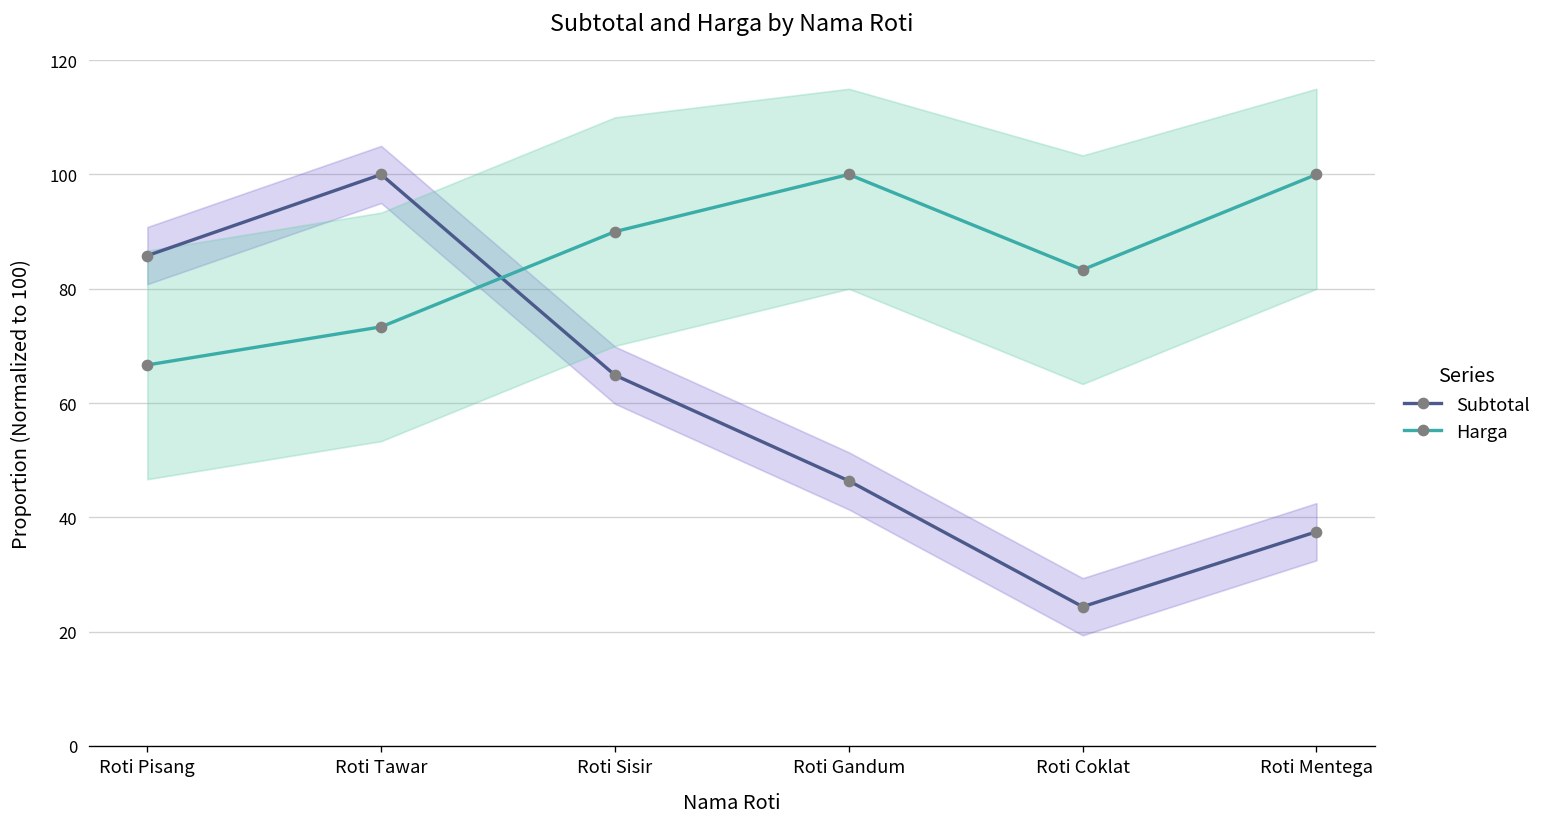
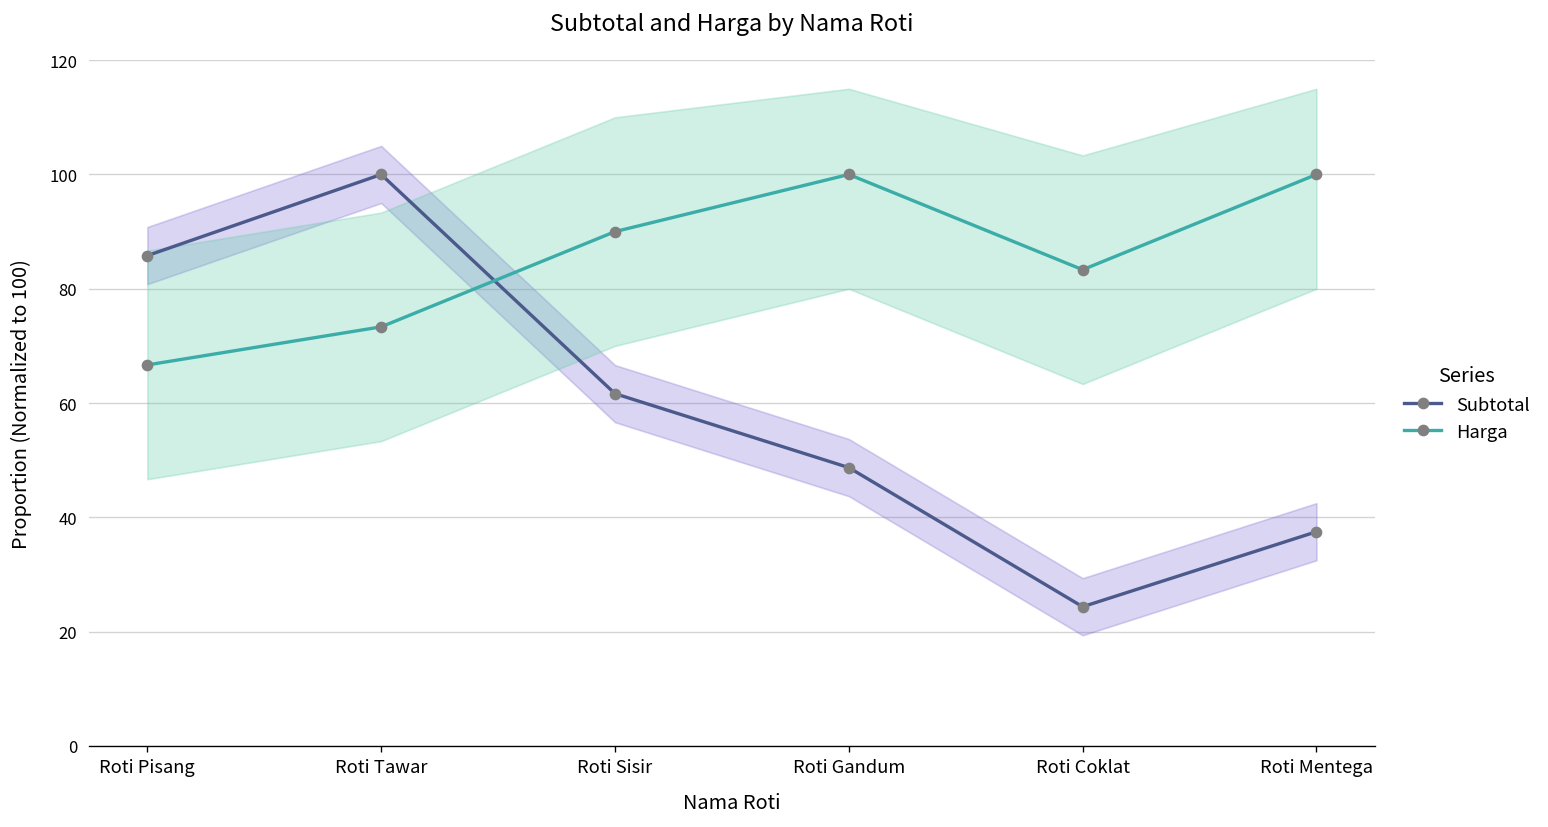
Subtotal, Roti Sisir: 65 -> 62
Subtotal, Roti Gandum: 46 -> 49
